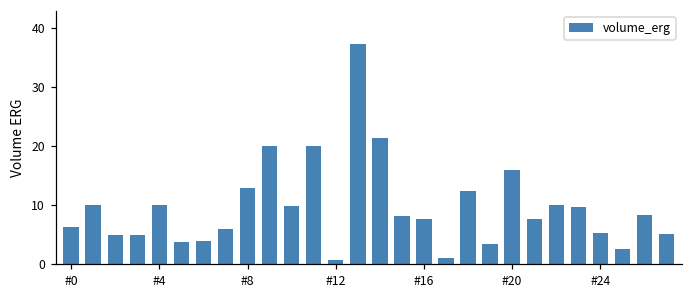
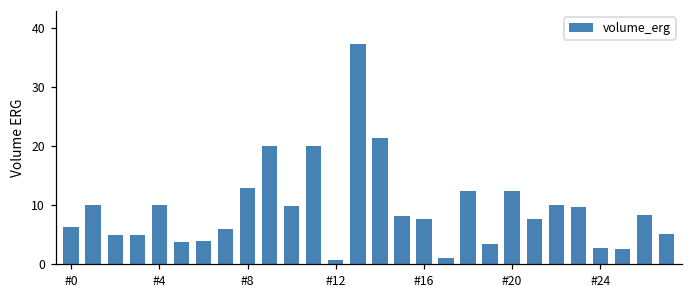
#20: 16 -> 12
#24: 5 -> 3
